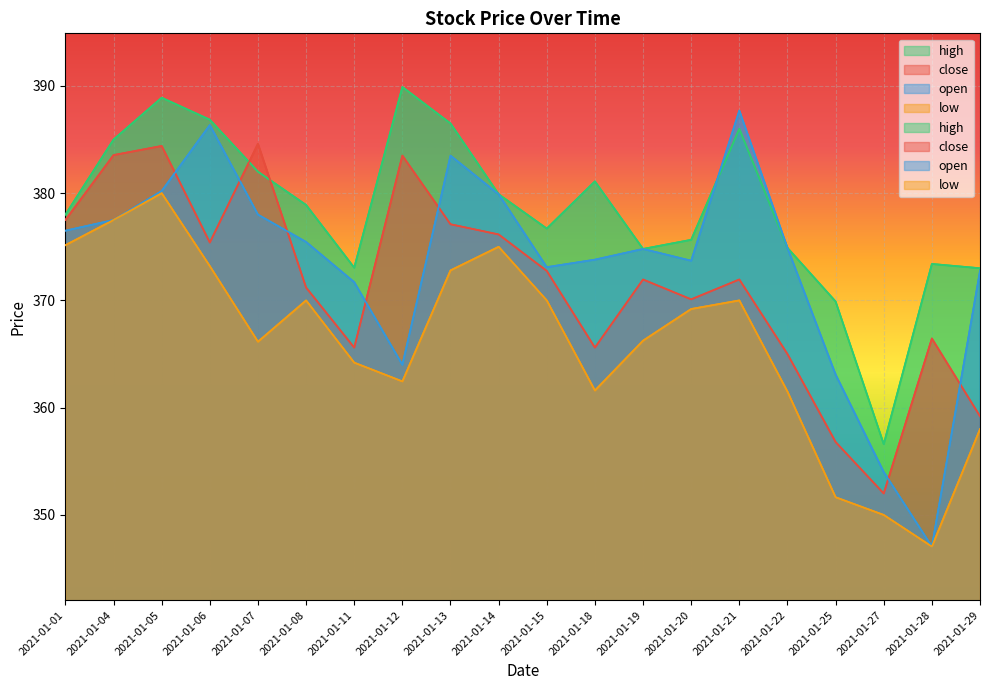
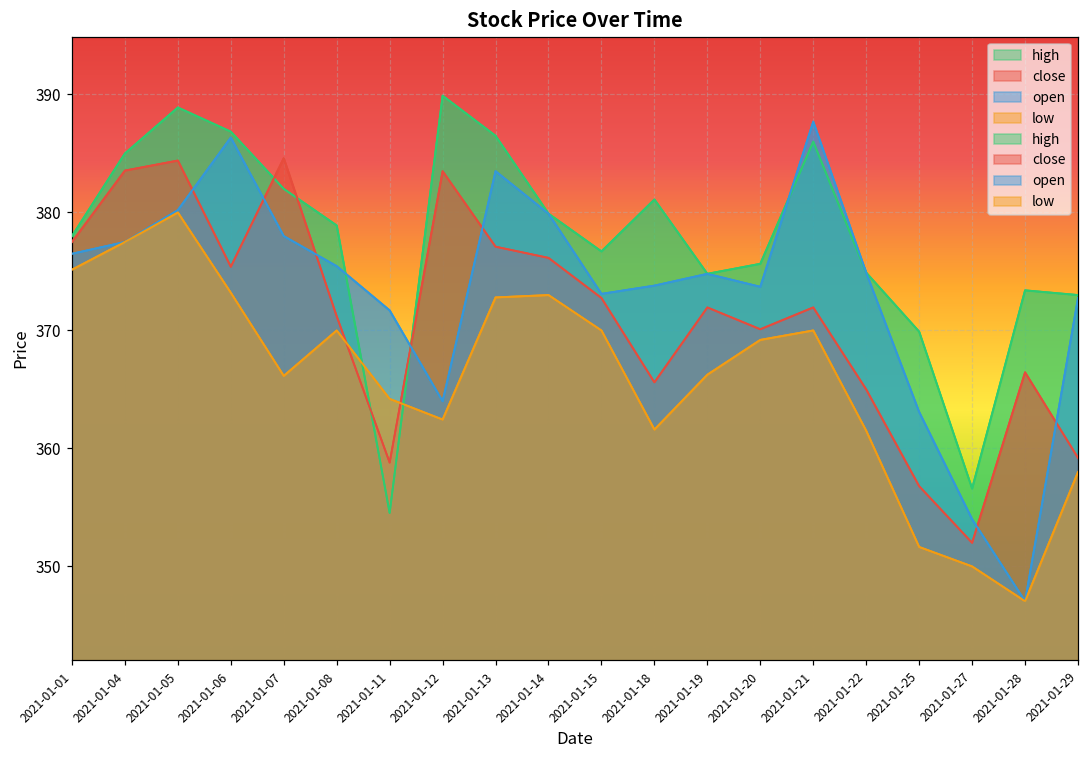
high, 2021-01-11: 373.1 -> 354.5
close, 2021-01-11: 365.6 -> 358.8
low, 2021-01-14: 375 -> 373
